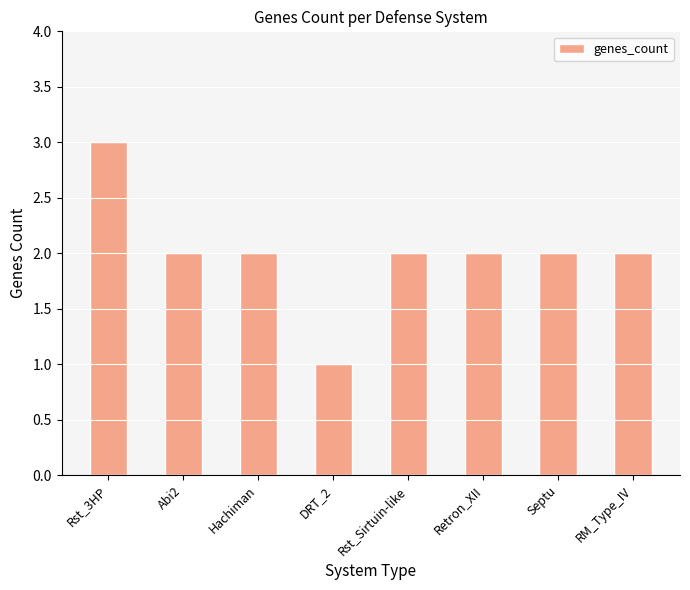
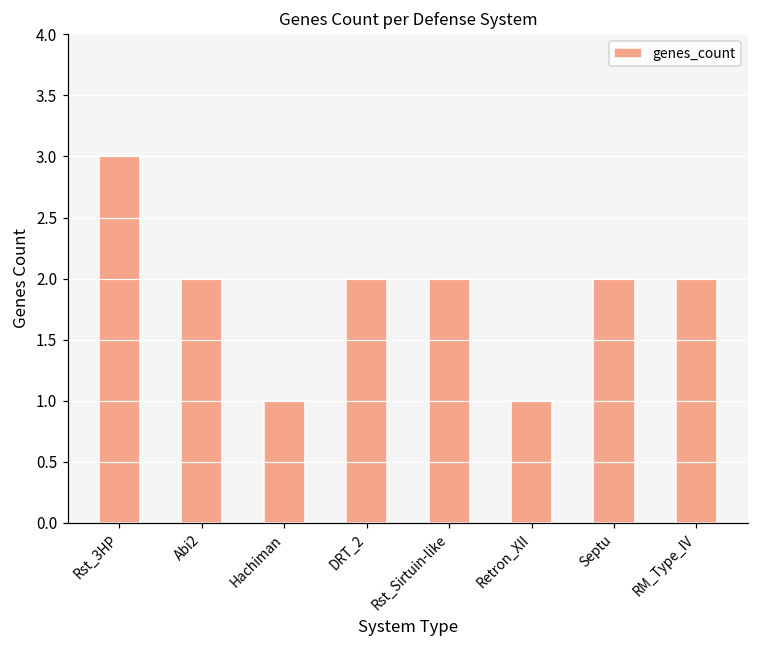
Hachiman: 2 -> 1
DRT_2: 1 -> 2
Retron_XII: 2 -> 1
